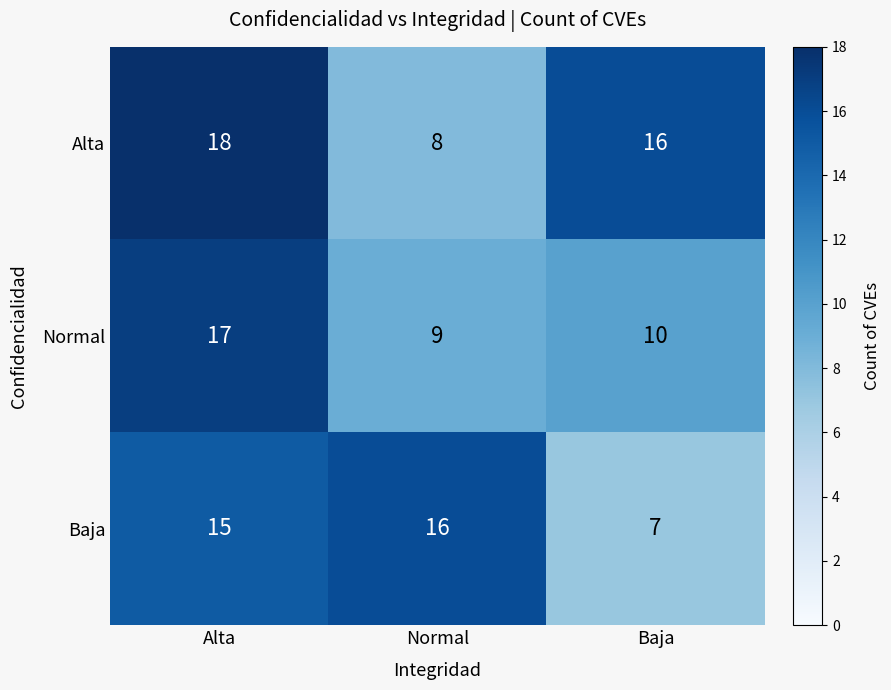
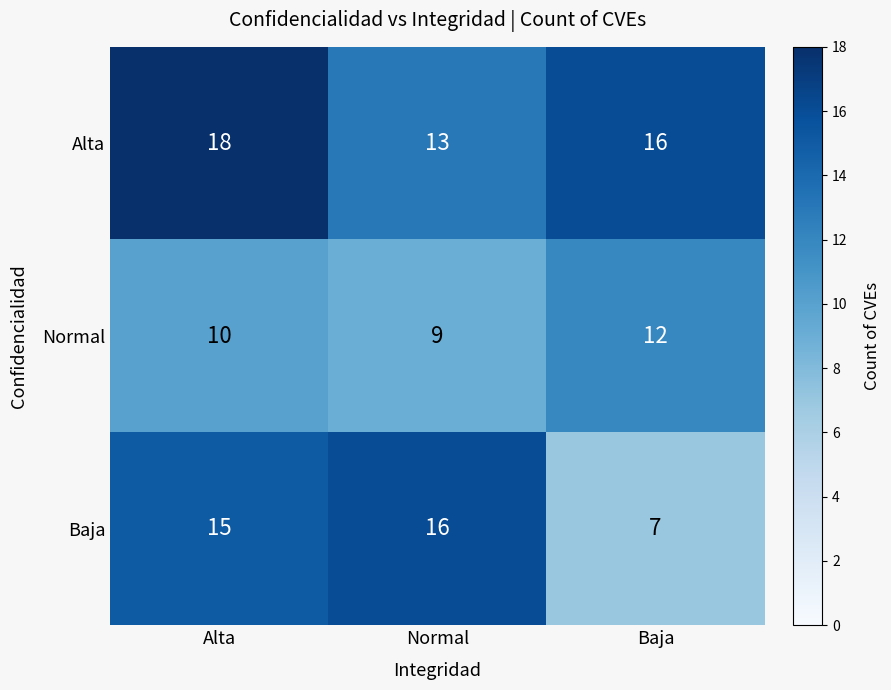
Alta, Normal: 8 -> 13
Normal, Alta: 17 -> 10
Normal, Baja: 10 -> 12
